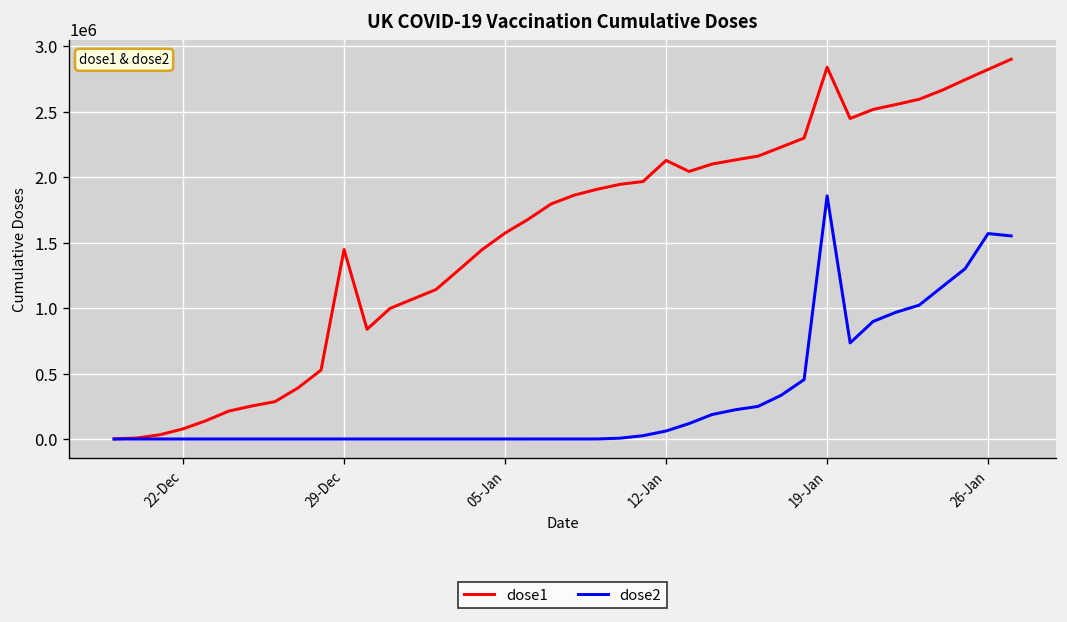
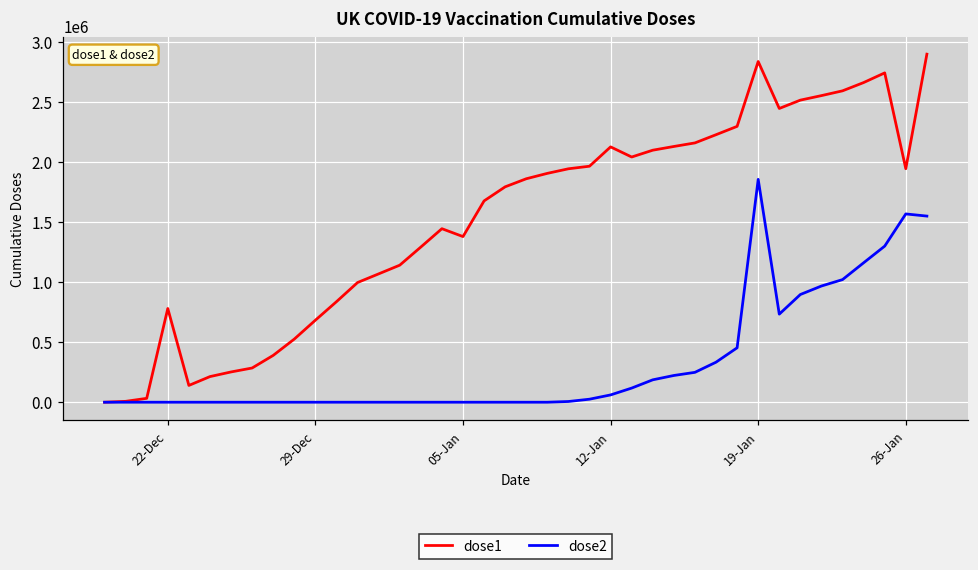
dose1, 22-Dec: 80000 -> 780000
dose1, 29-Dec: 1450000 -> 680000
dose1, 05-Jan: 1570000 -> 1380000
dose1, 26-Jan: 2820000 -> 1950000
